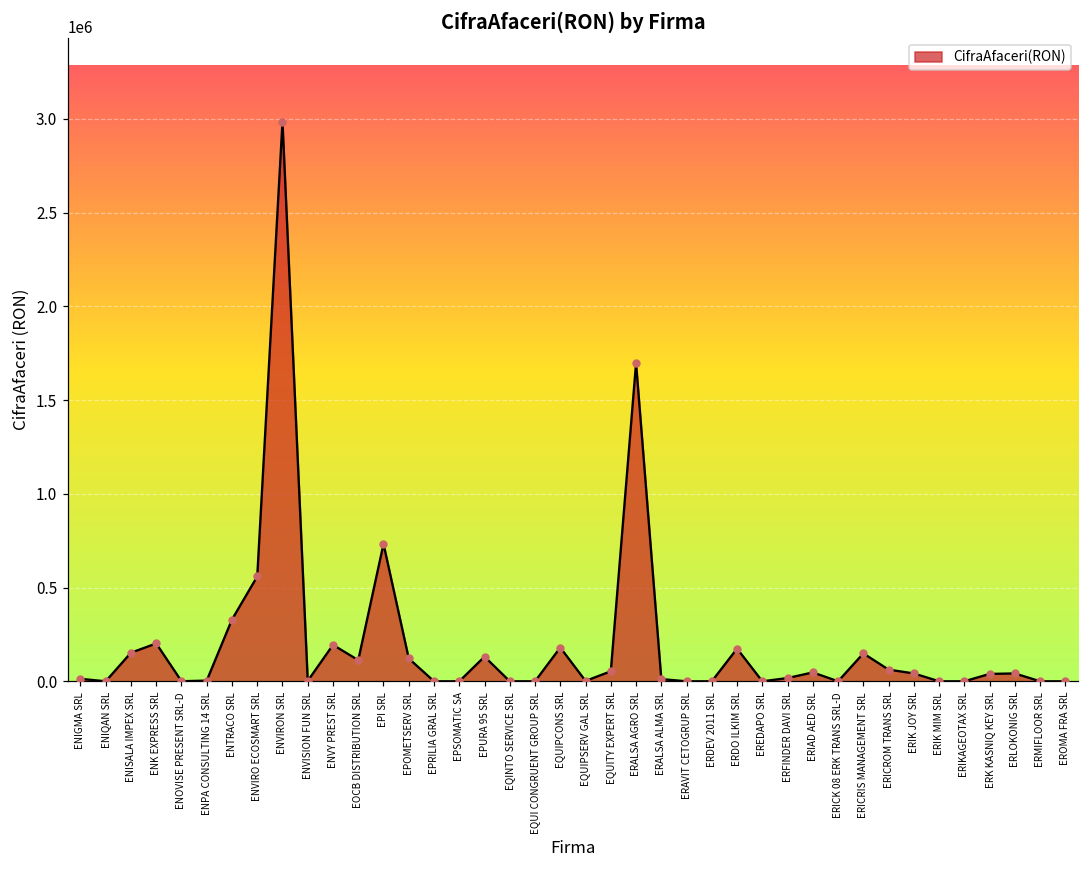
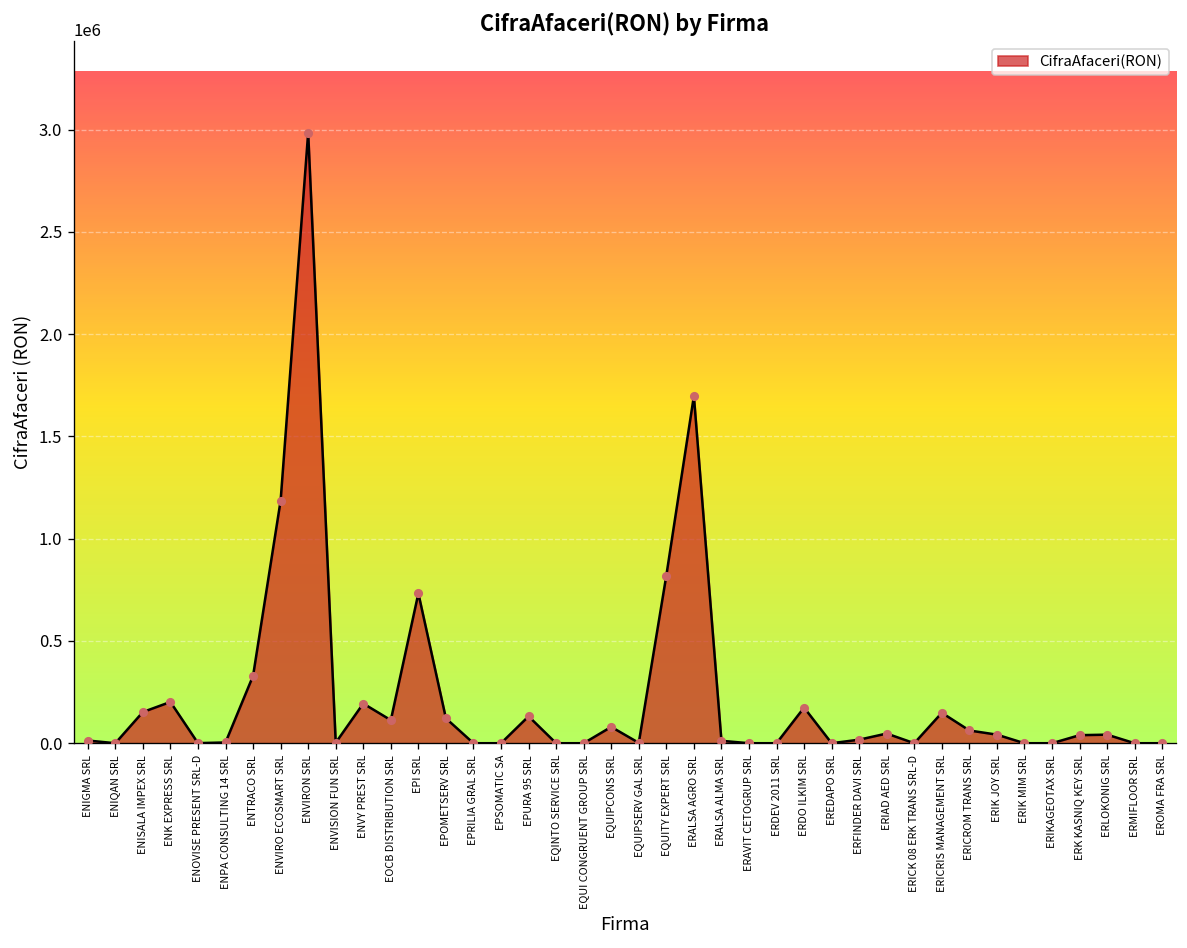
ENVIRO ECOSMART SRL: 560000 -> 1190000
EQUIPCONS SRL: 180000 -> 80000
EQUITY EXPERT SRL: 50000 -> 820000
